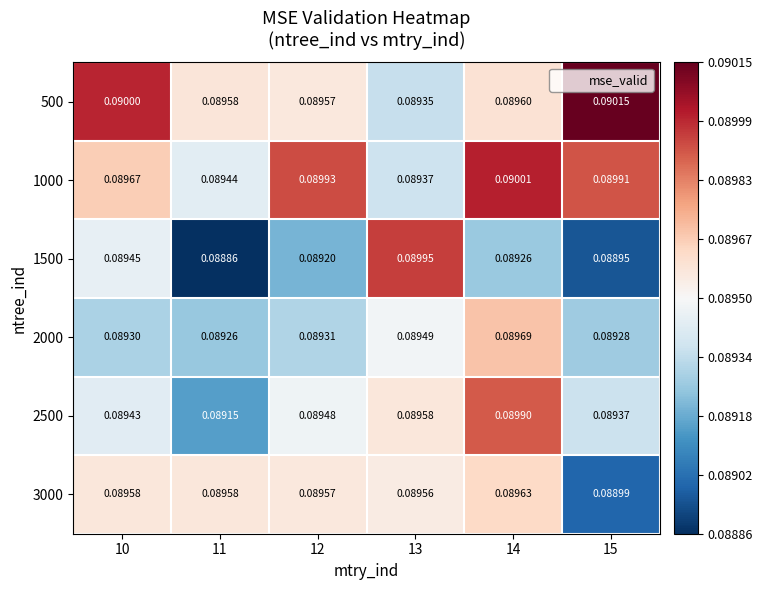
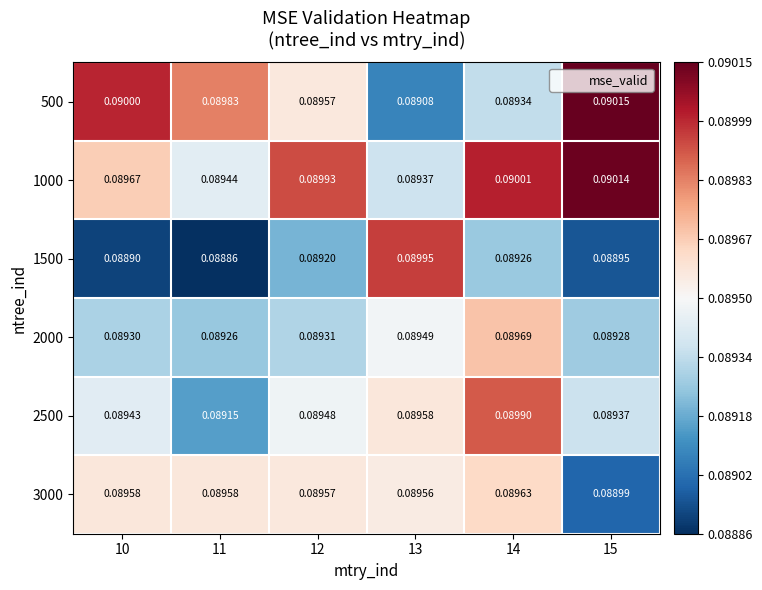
500, 11: 0.08958 -> 0.08983
500, 13: 0.08935 -> 0.08908
500, 14: 0.08960 -> 0.08934
1000, 15: 0.08991 -> 0.09014
1500, 10: 0.08945 -> 0.08890
